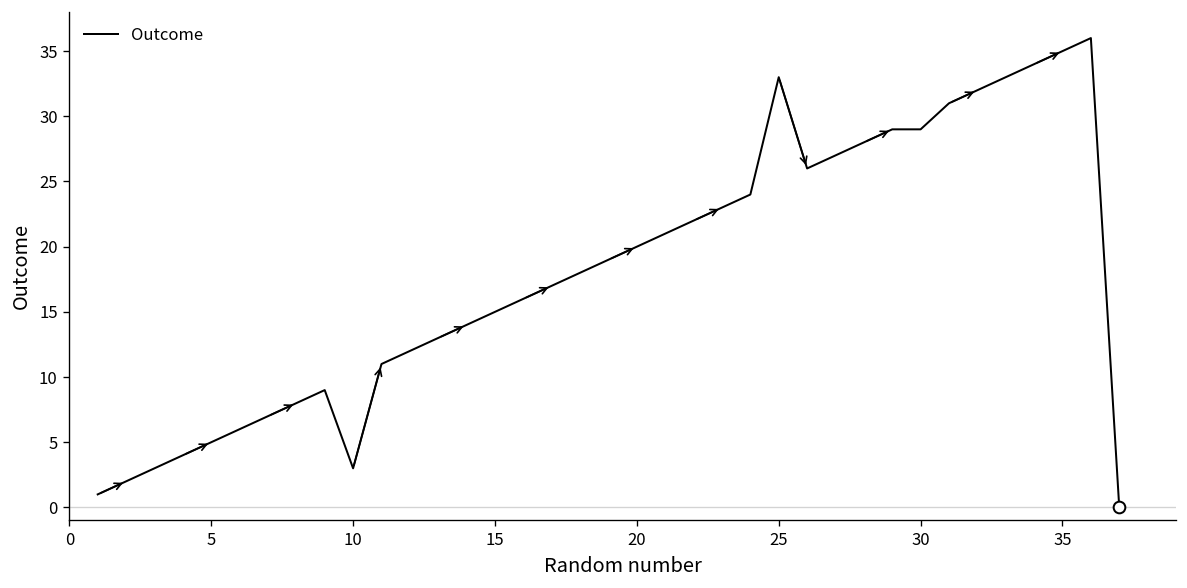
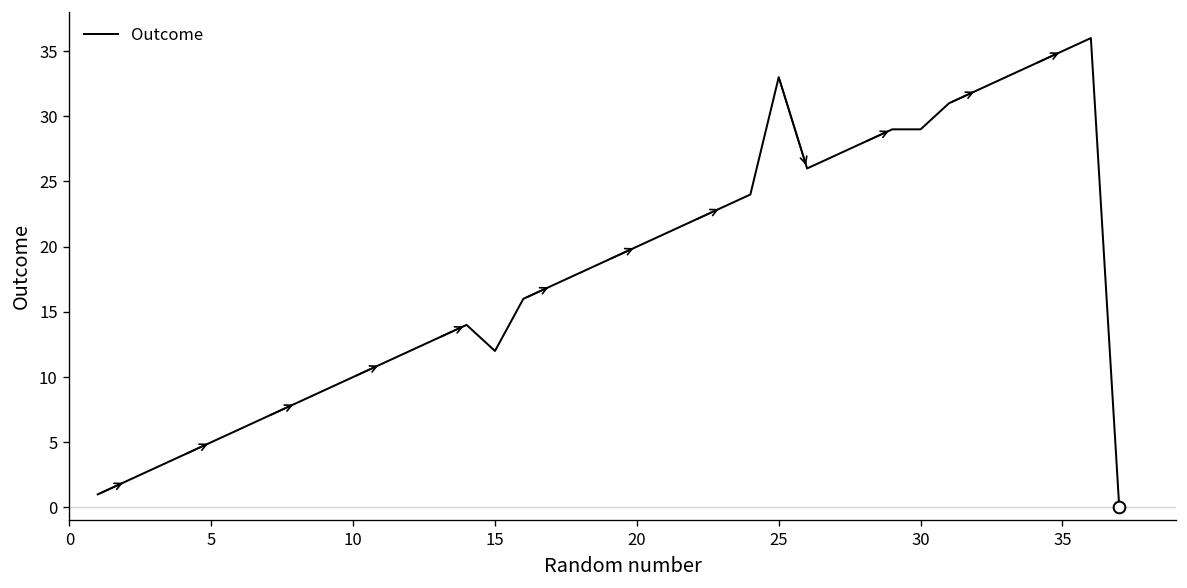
Outcome, 10: 3 -> 10
Outcome, 15: 15 -> 12
